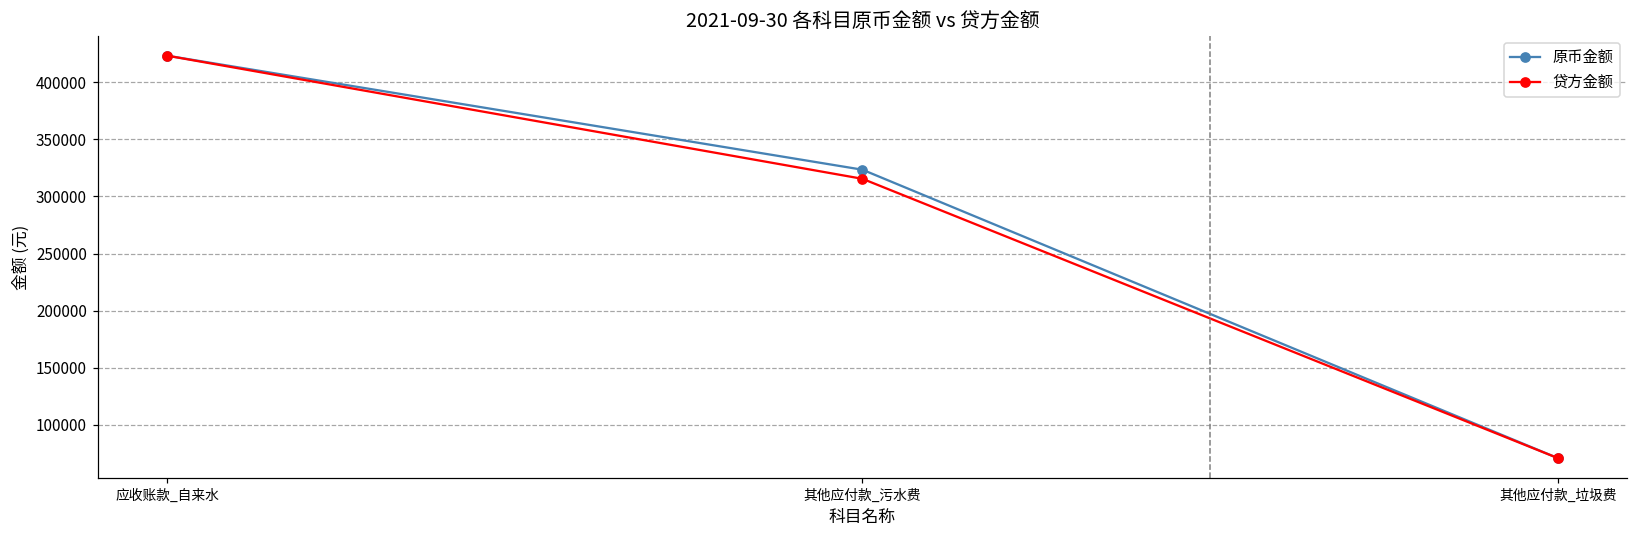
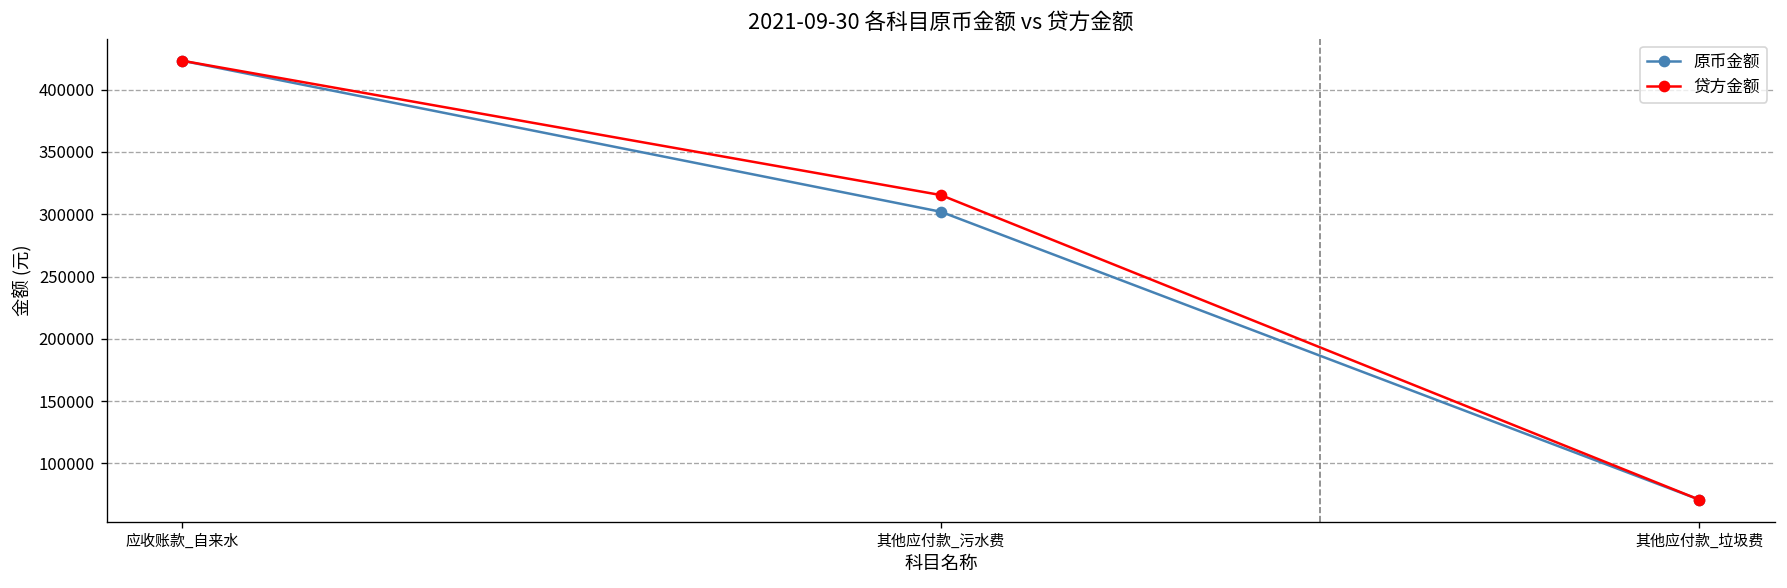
原币金额, 其他应付款_污水费: 323000 -> 302000
